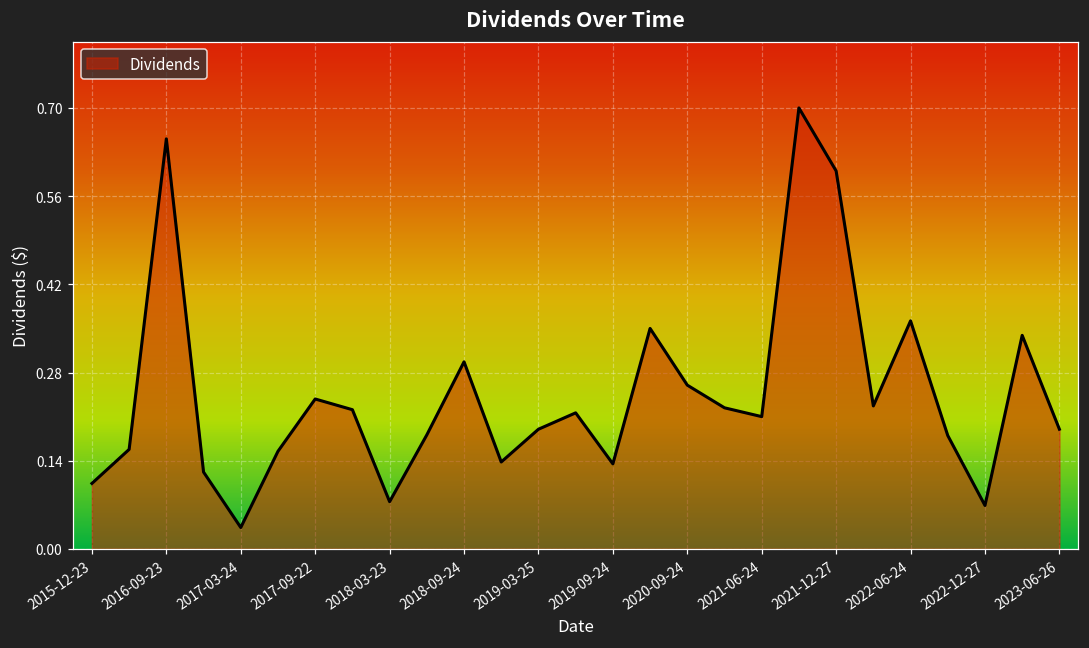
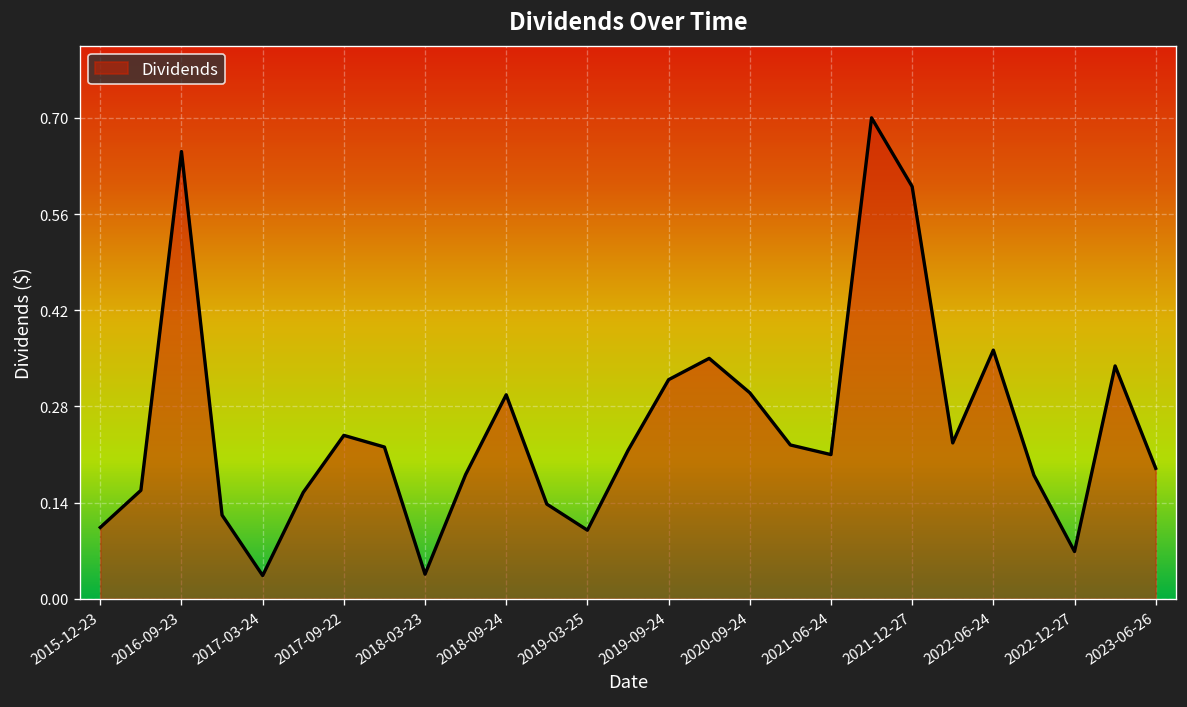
2018-03-23: 0.08 -> 0.04
2019-03-25: 0.19 -> 0.10
2019-09-24: 0.14 -> 0.32
2020-09-24: 0.26 -> 0.30
